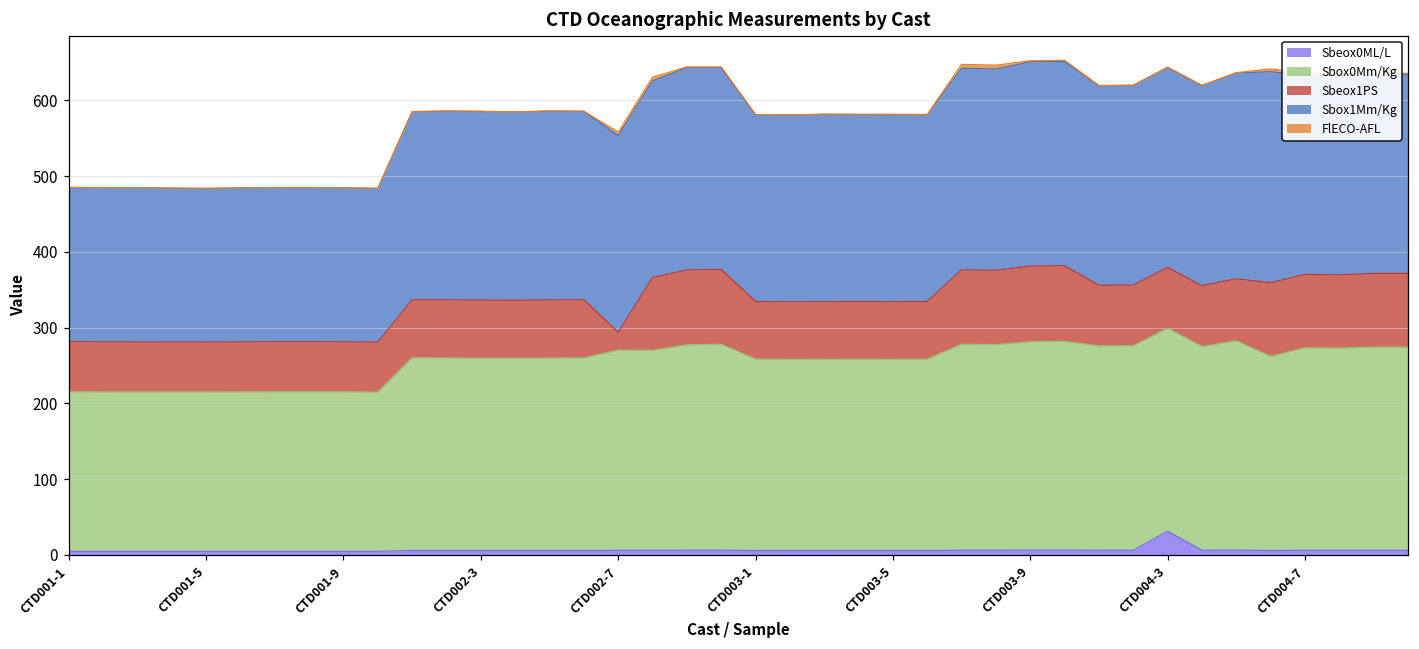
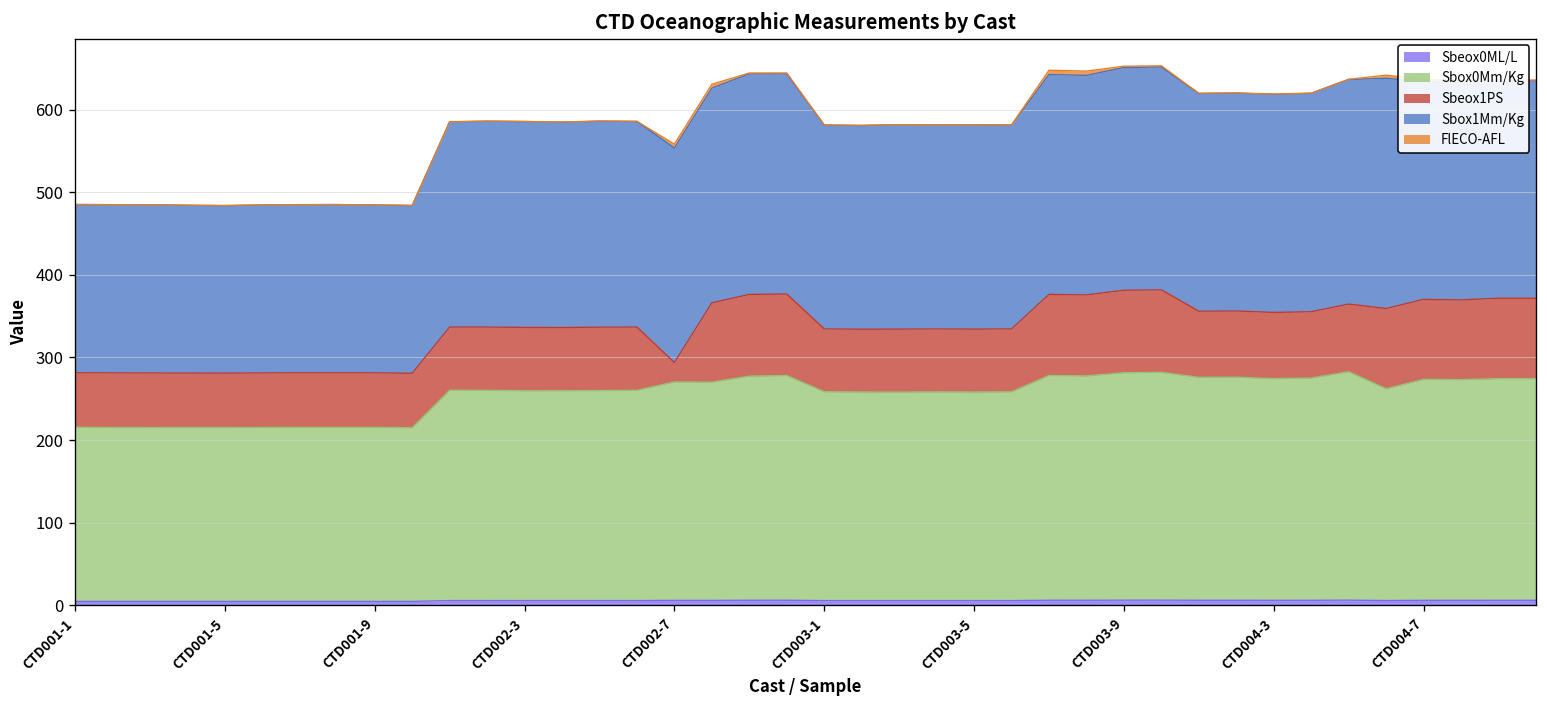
Sbeox0ML/L, CTD004-3: 30 -> 10
